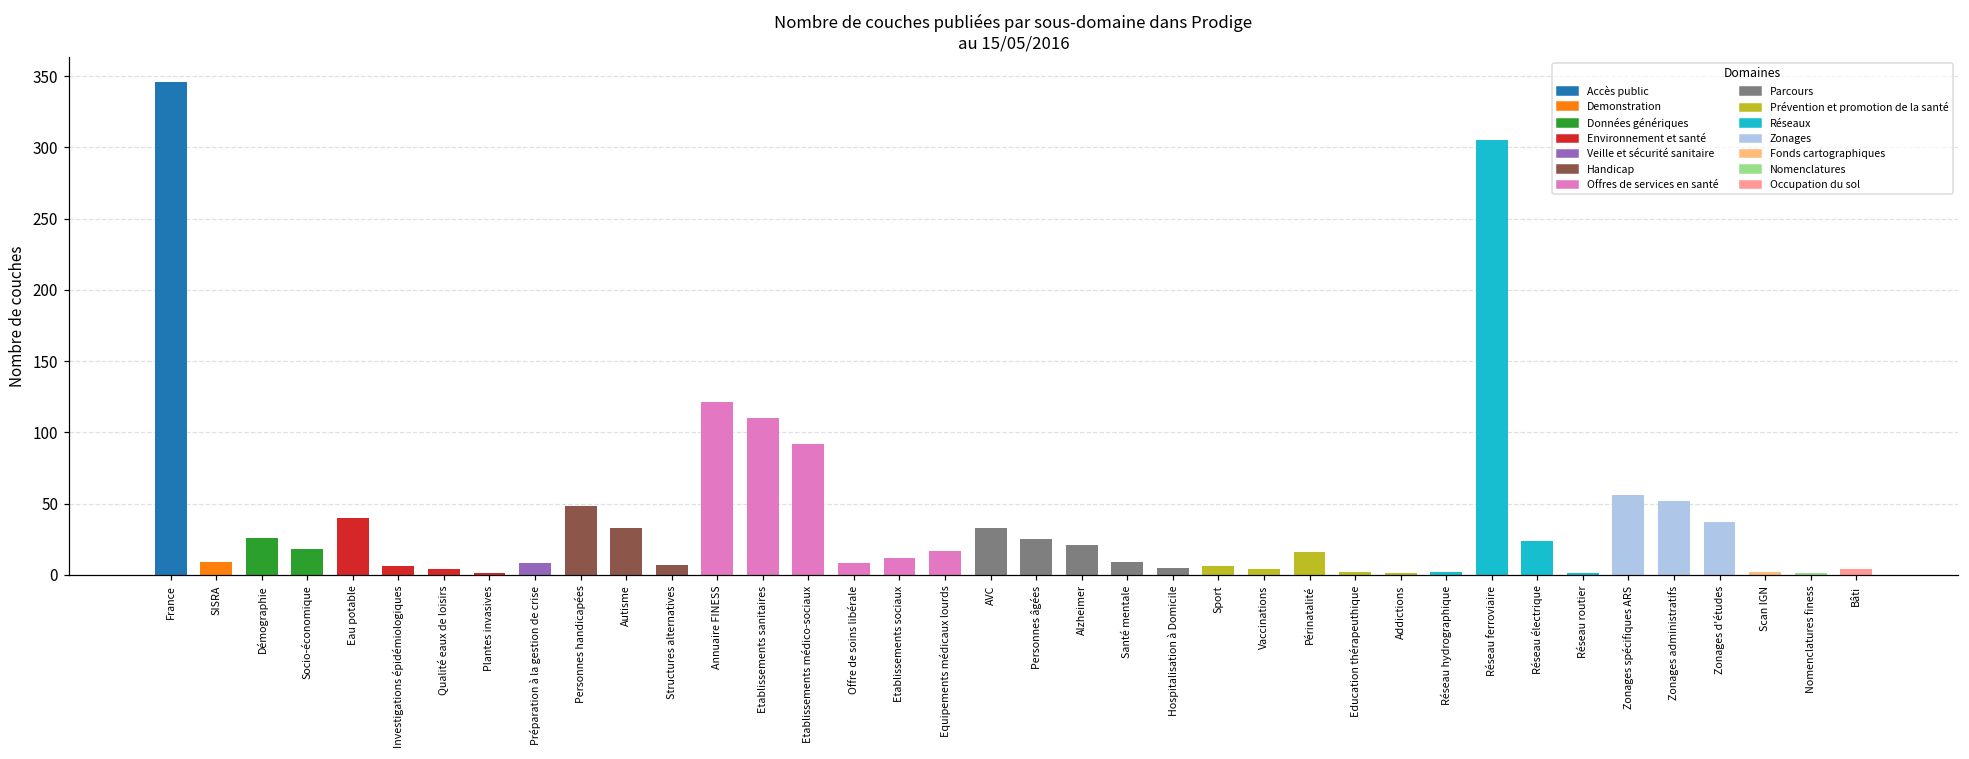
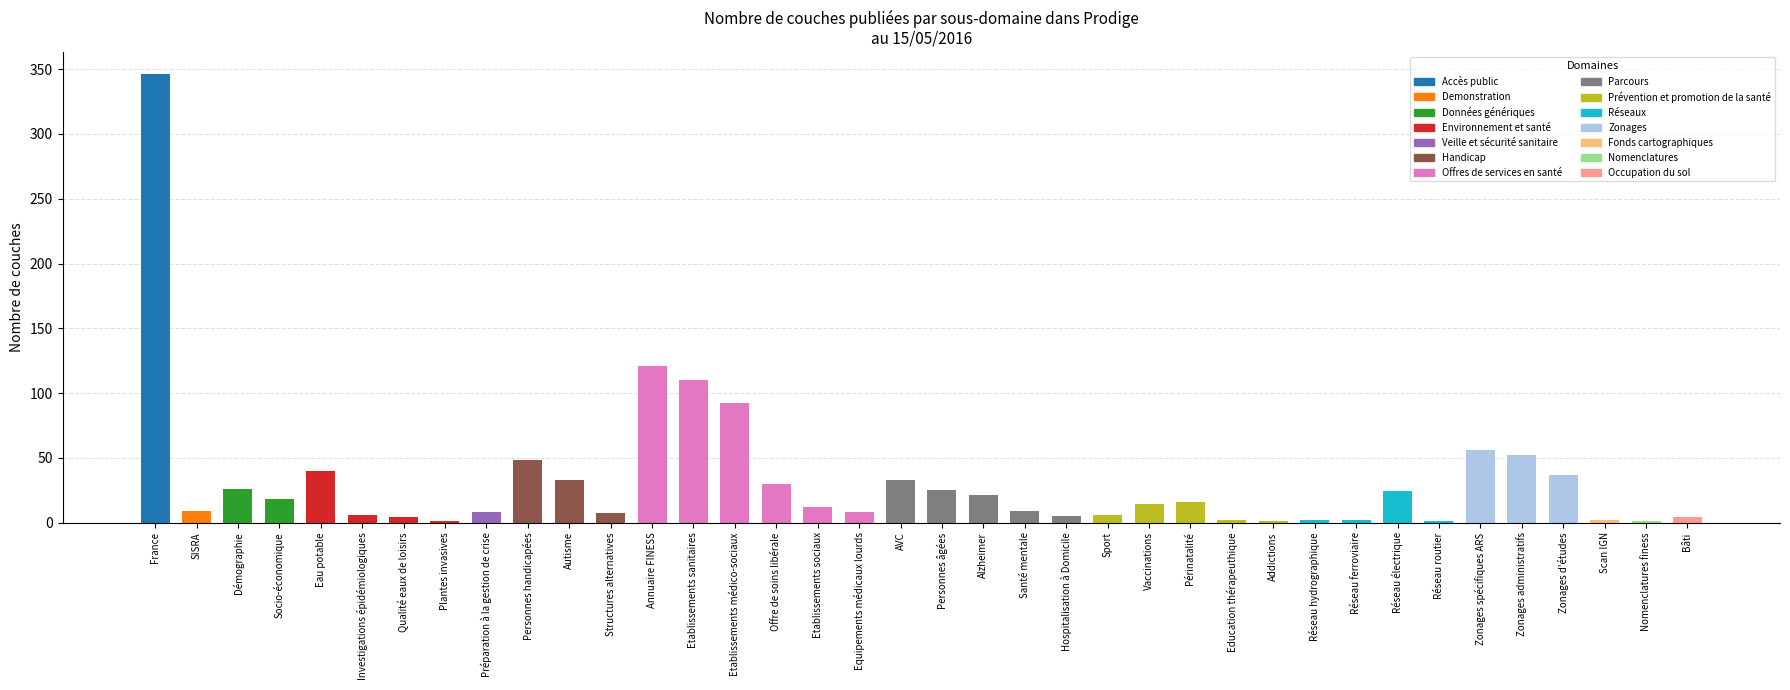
Offre de soins libérale: 8 -> 30
Equipements médicaux lourds: 17 -> 8
Vaccinations: 4 -> 14
Réseau ferroviaire: 305 -> 2
